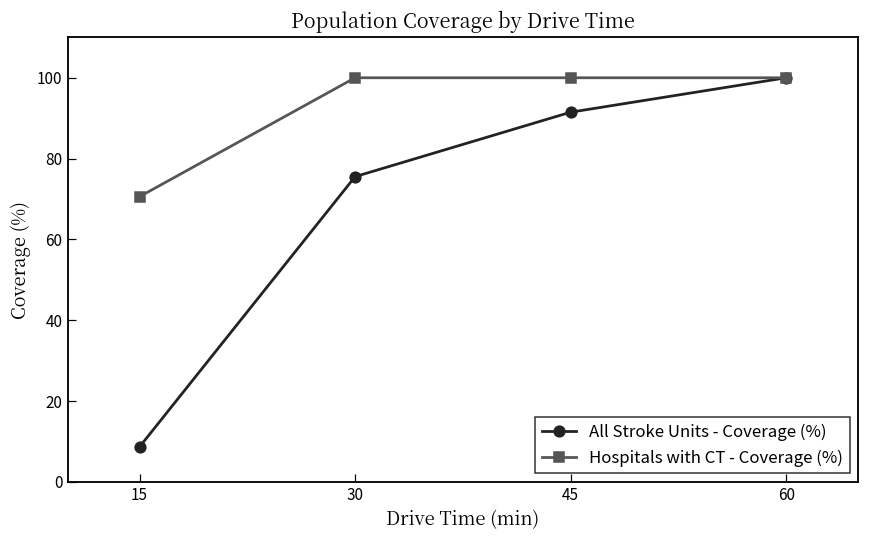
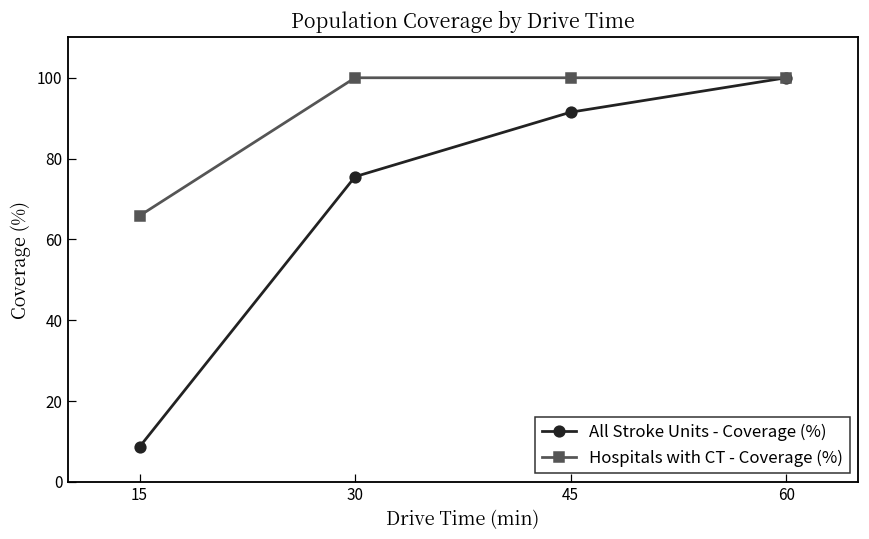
Hospitals with CT - Coverage (%), 15: 71 -> 66
